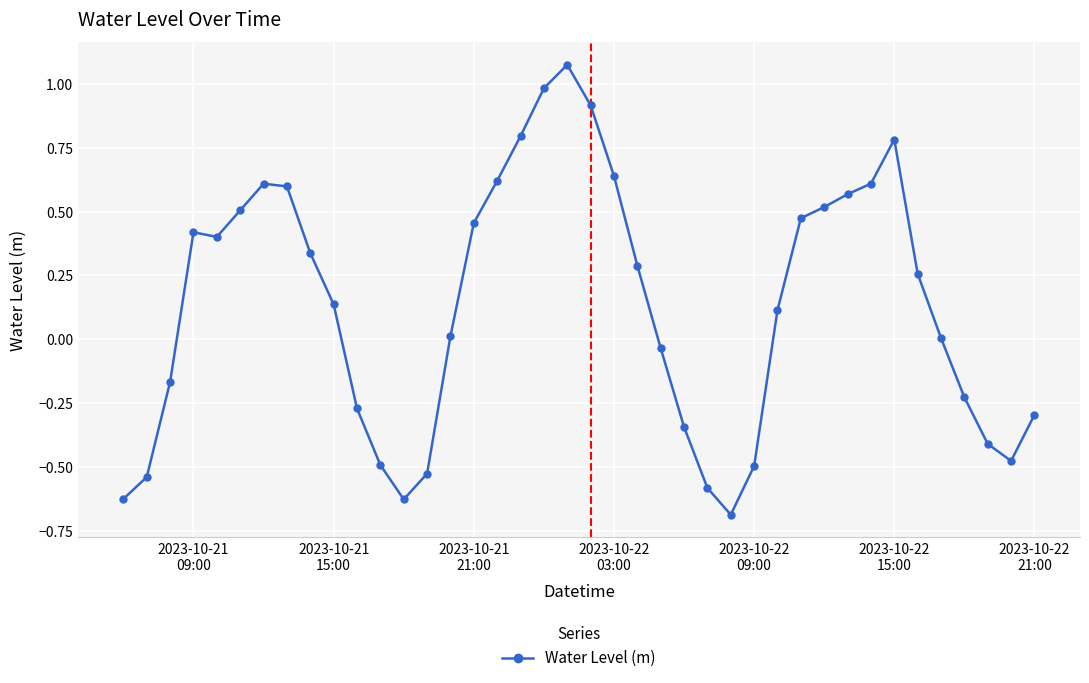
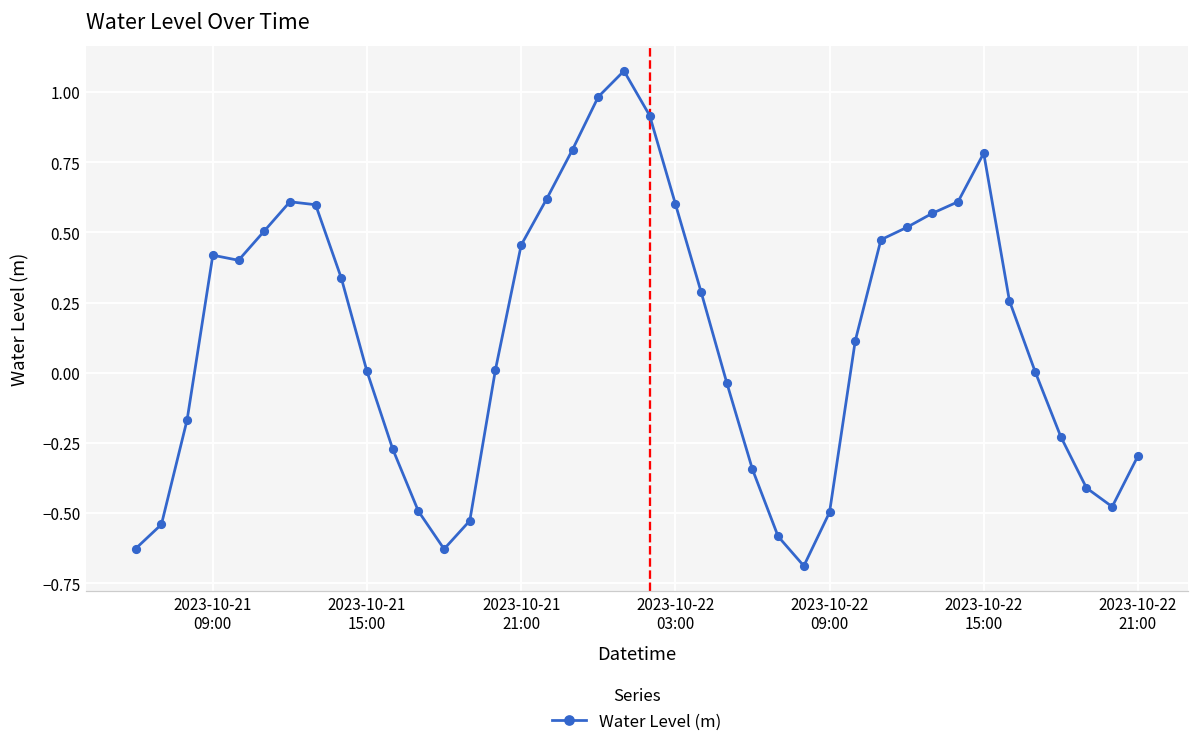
2023-10-21 15:00: 0.14 -> 0.00
2023-10-22 03:00: 0.64 -> 0.60
